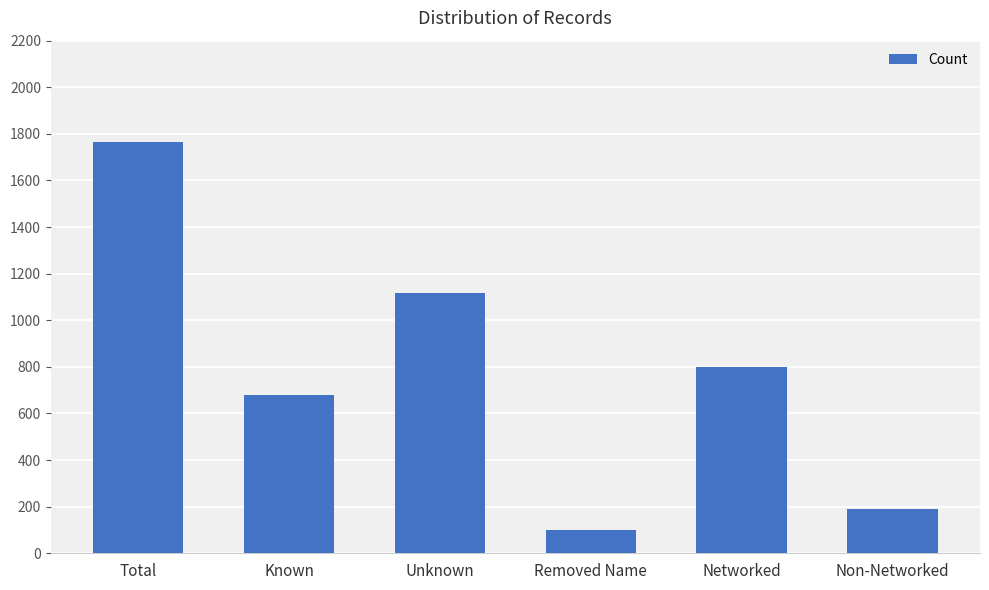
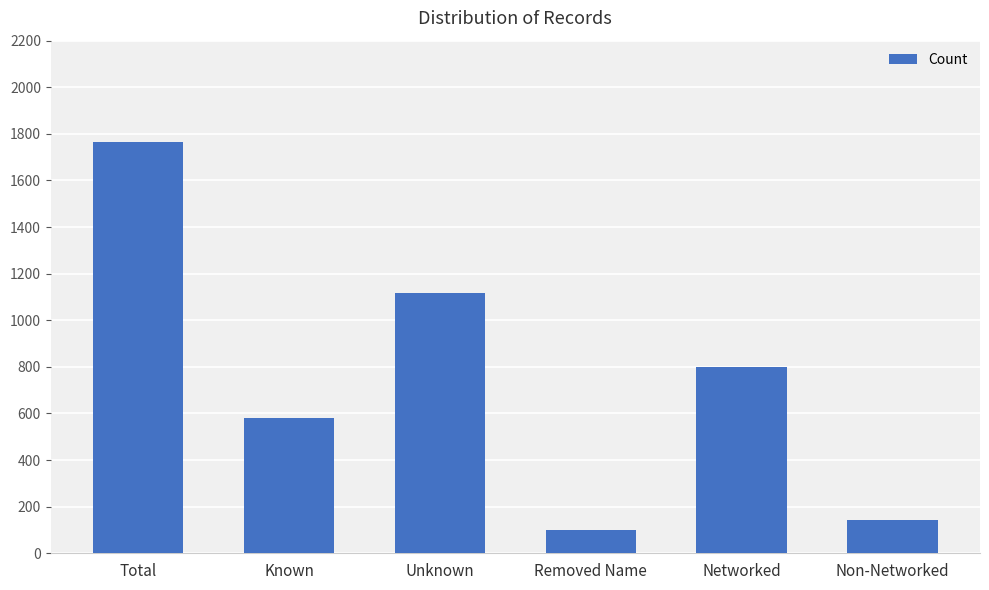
Known: 680 -> 580
Non-Networked: 190 -> 140
